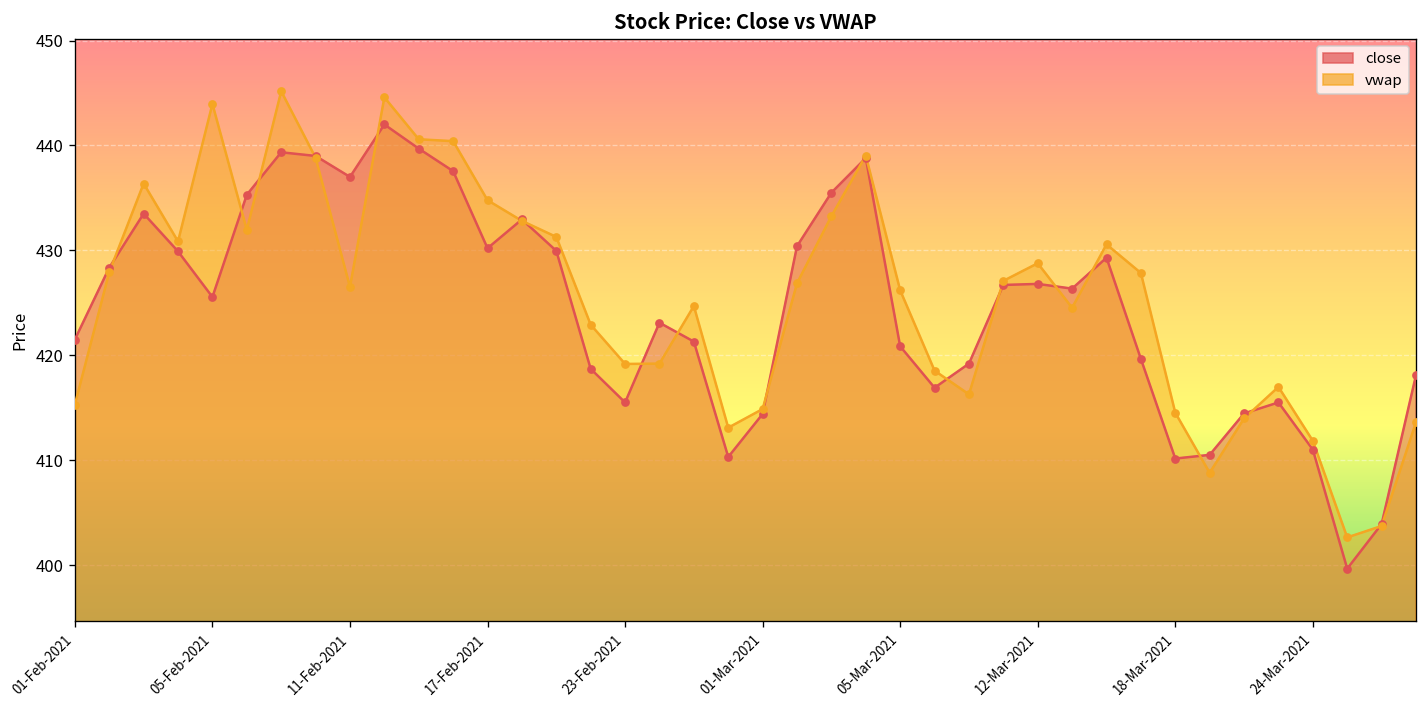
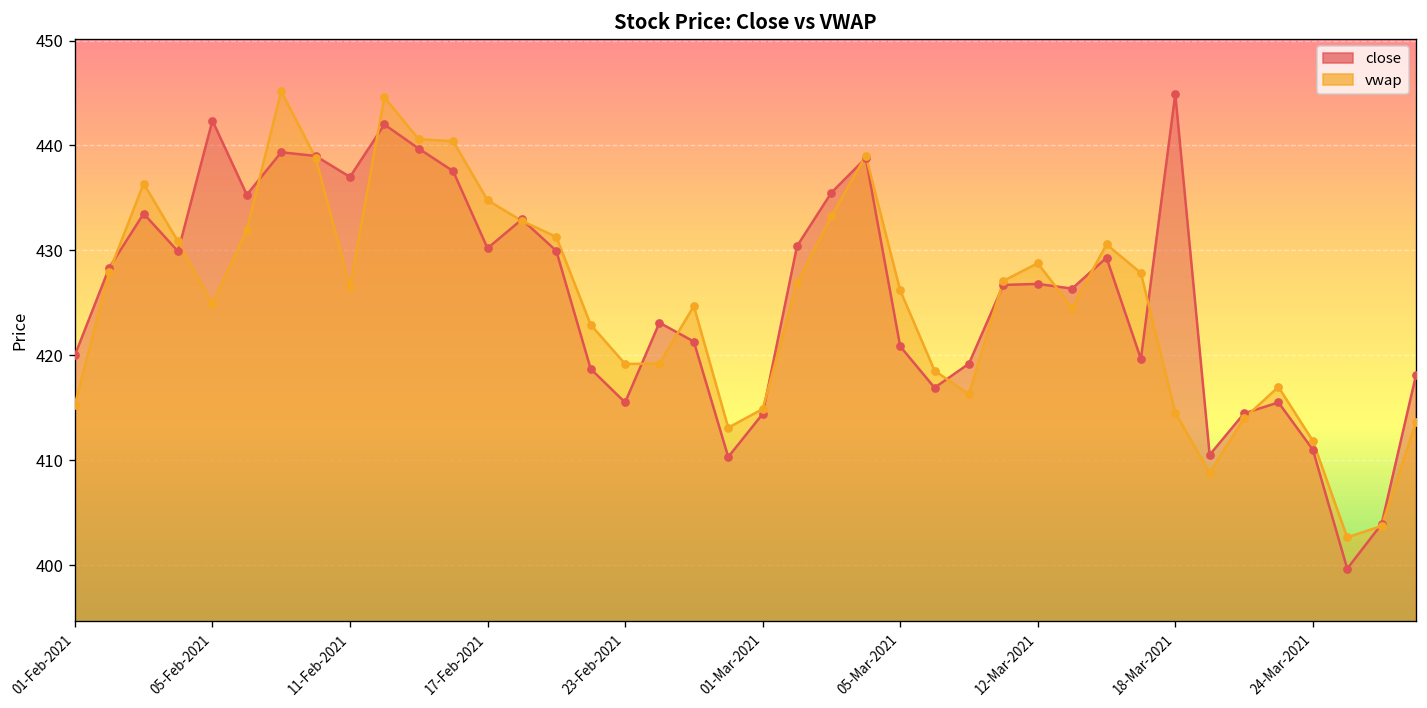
close, 01-Feb-2021: 422 -> 420
close, 05-Feb-2021: 426 -> 442
vwap, 05-Feb-2021: 444 -> 425
close, 18-Mar-2021: 410 -> 445
